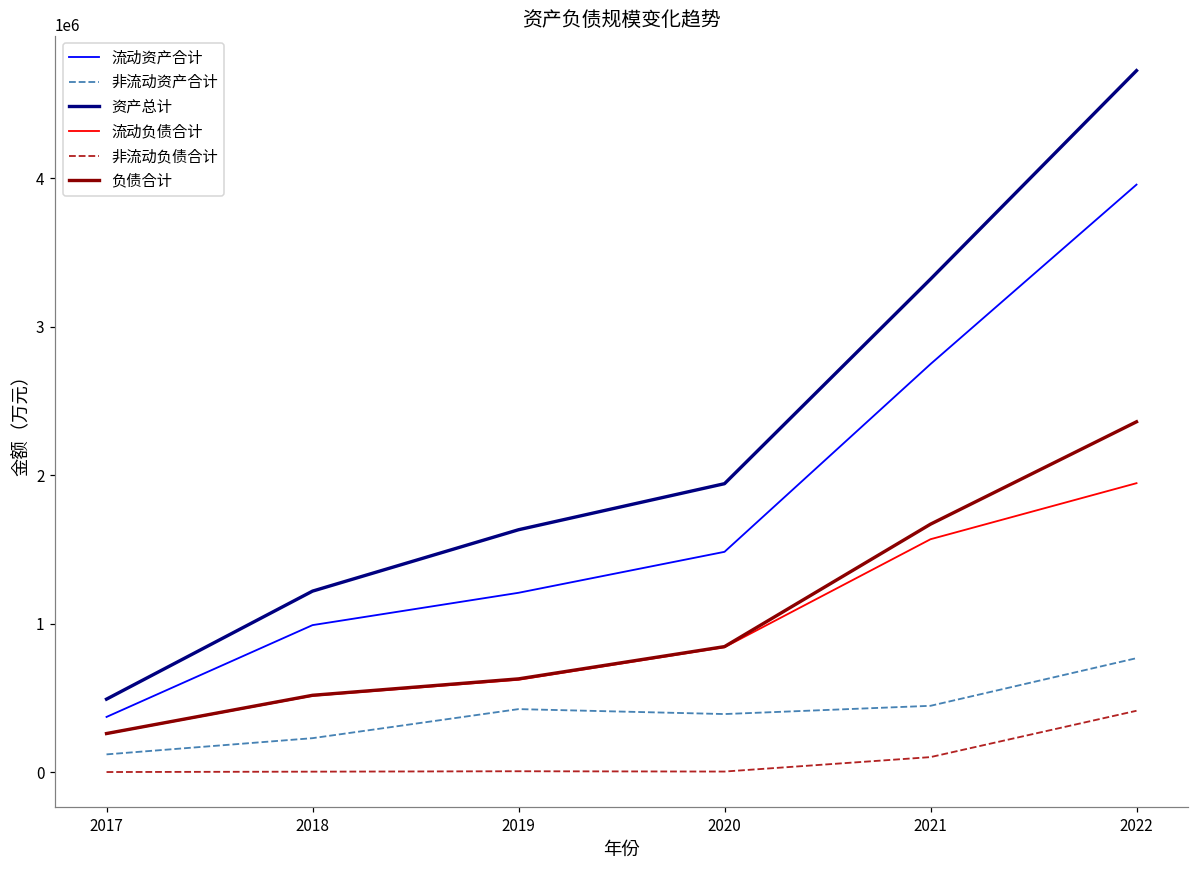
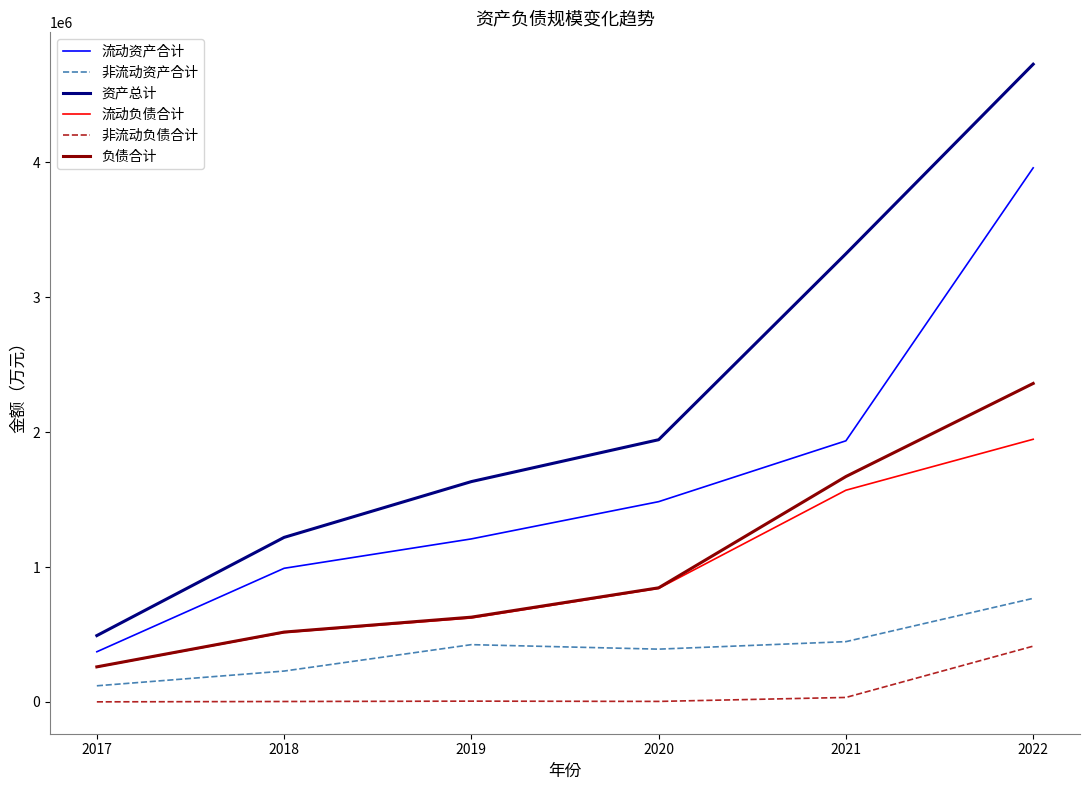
流动资产合计, 2021: 2750000 -> 1940000
非流动负债合计, 2021: 100000 -> 30000
